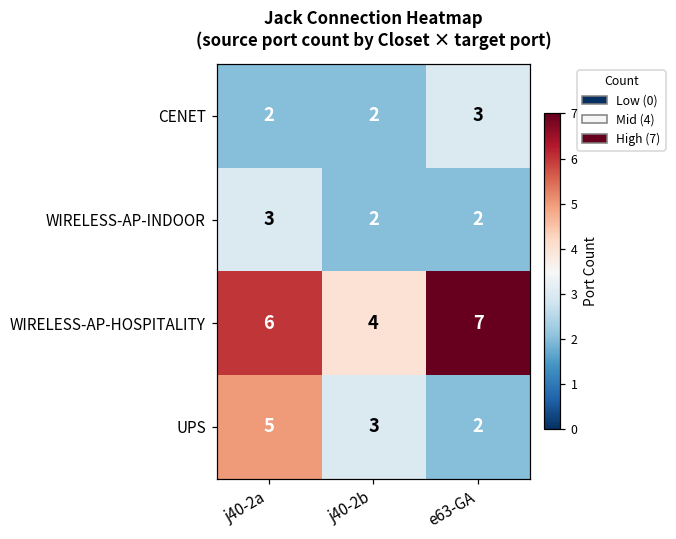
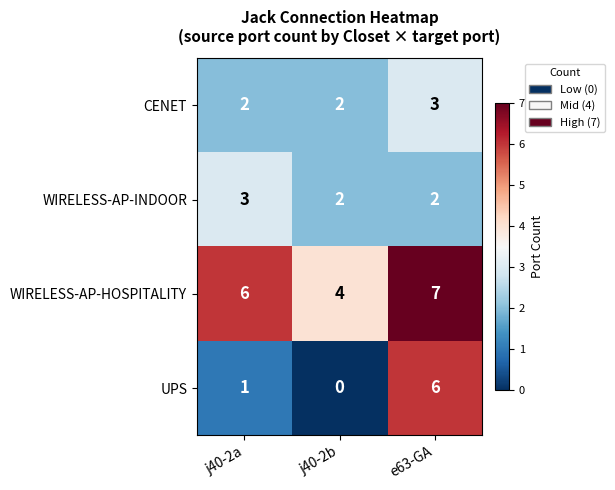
UPS, j40-2a: 5 -> 1
UPS, j40-2b: 3 -> 0
UPS, e63-GA: 2 -> 6
